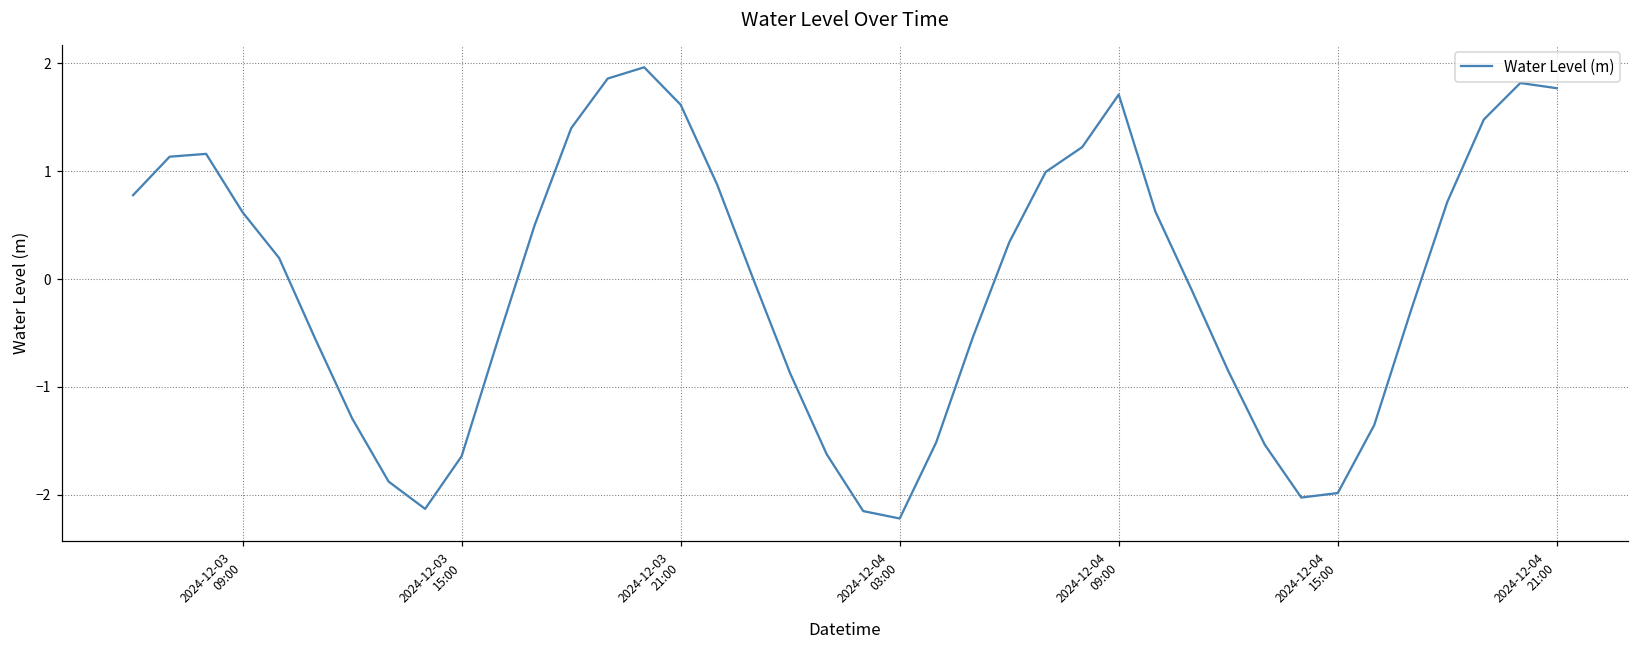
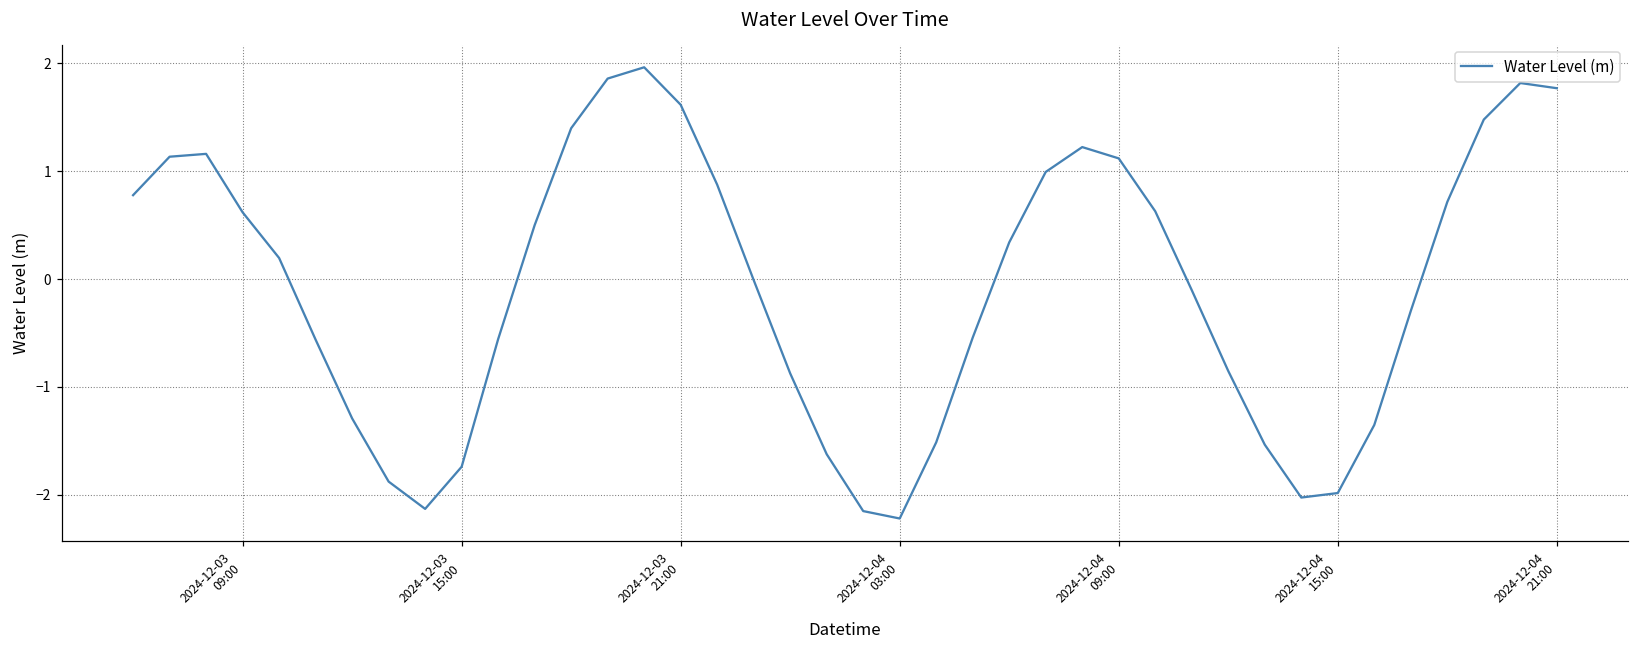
2024-12-03 15:00: -1.6 -> -1.7
2024-12-04 09:00: 1.7 -> 1.1
